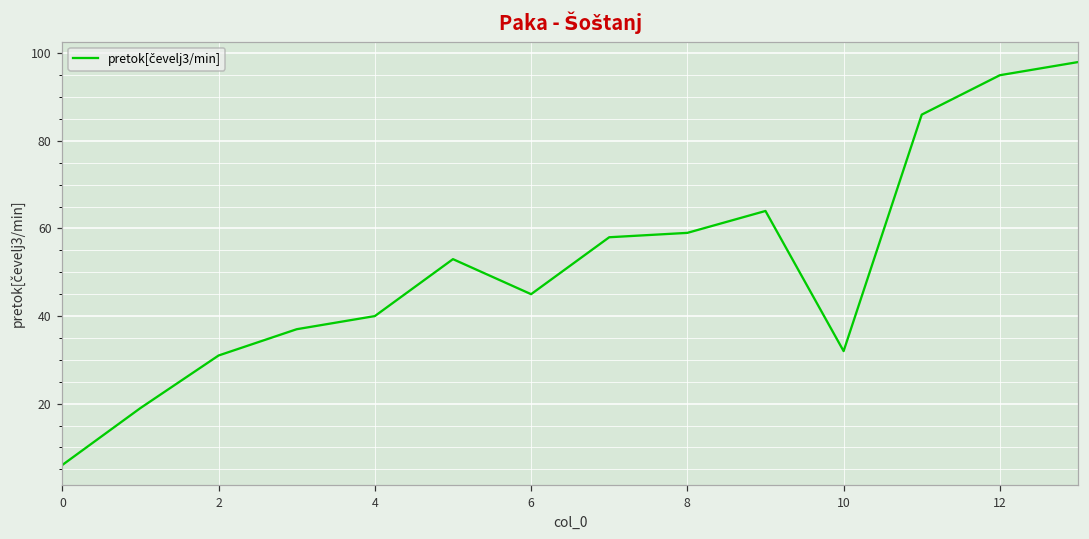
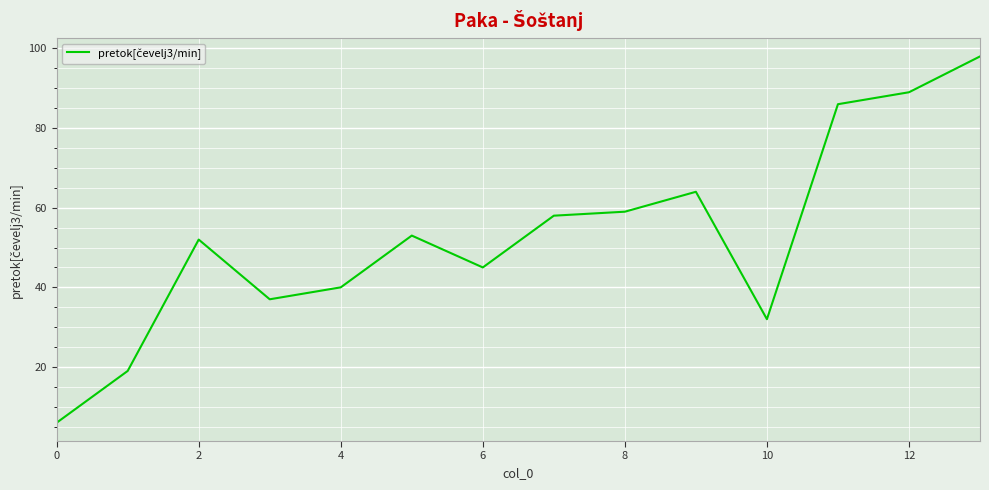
2: 31 -> 52
12: 95 -> 89
